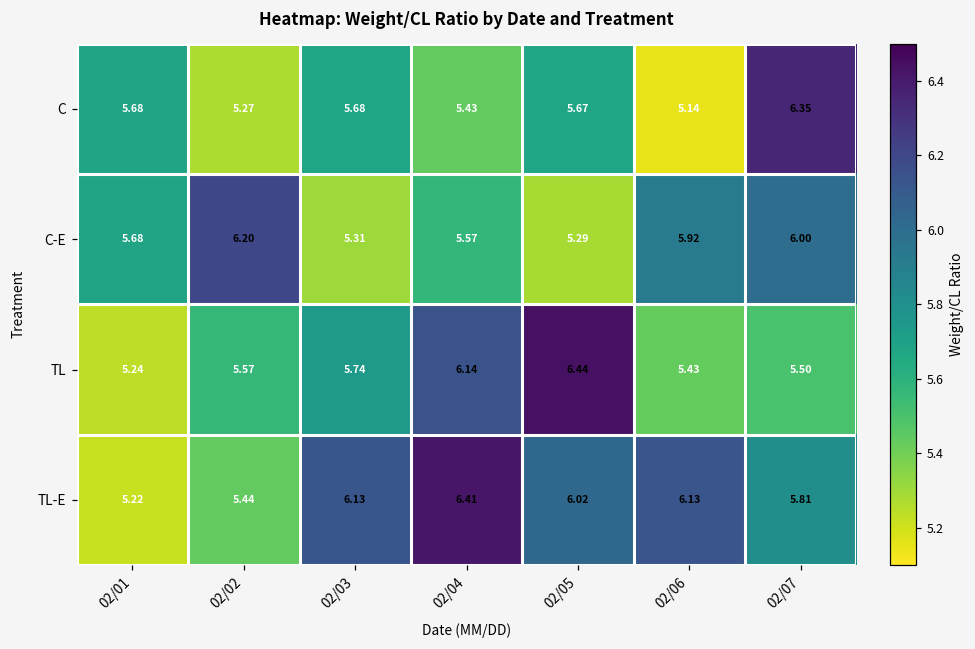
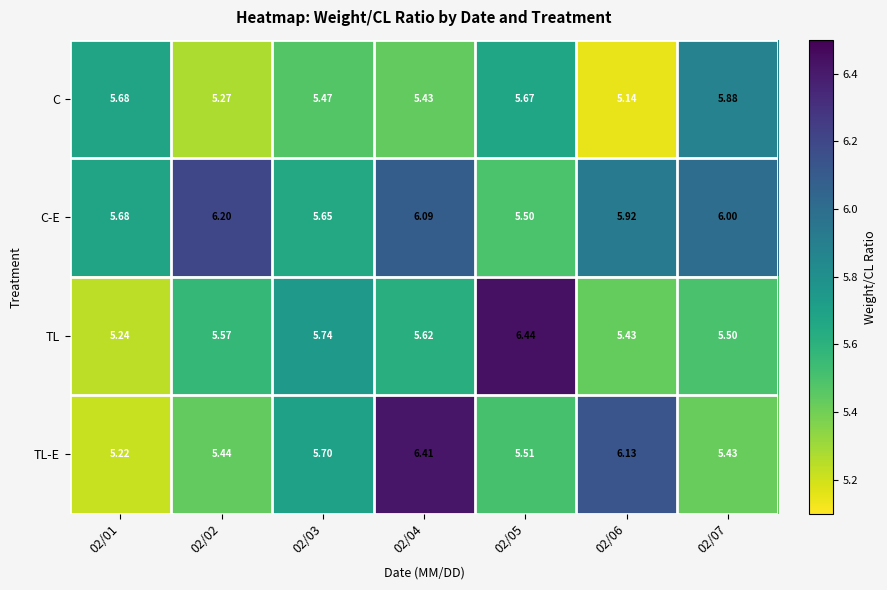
C, 02/03: 5.68 -> 5.47
C, 02/07: 6.35 -> 5.88
C-E, 02/03: 5.31 -> 5.65
C-E, 02/04: 5.57 -> 6.09
C-E, 02/05: 5.29 -> 5.50
TL, 02/04: 6.14 -> 5.62
TL-E, 02/03: 6.13 -> 5.70
TL-E, 02/05: 6.02 -> 5.51
TL-E, 02/07: 5.81 -> 5.43
